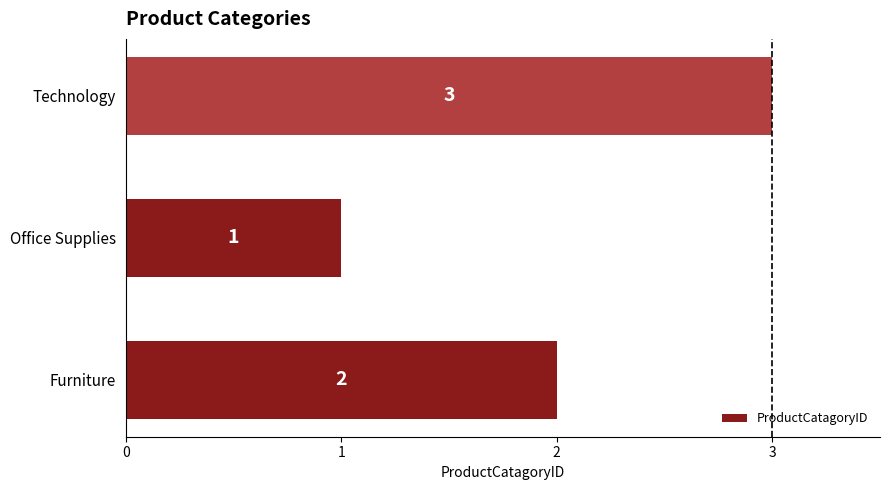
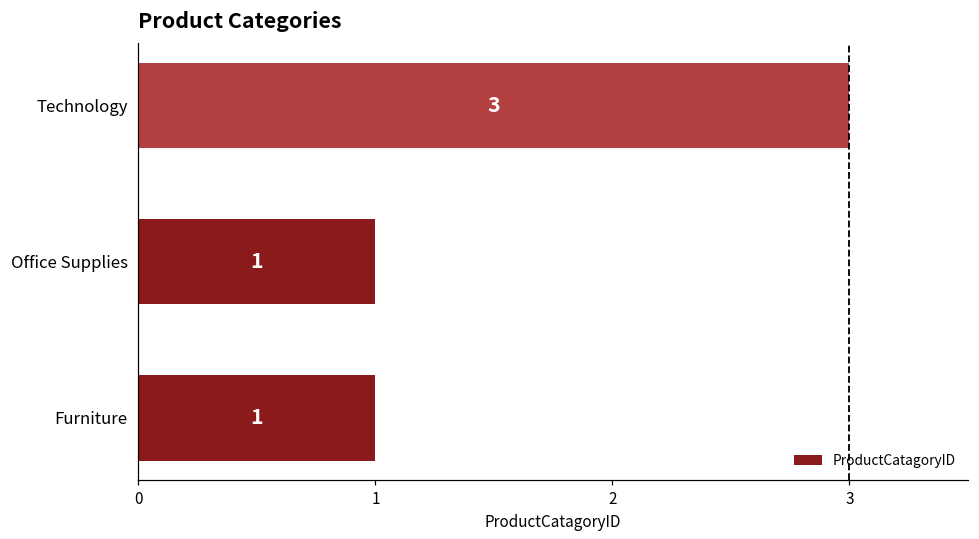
Furniture: 2 -> 1
